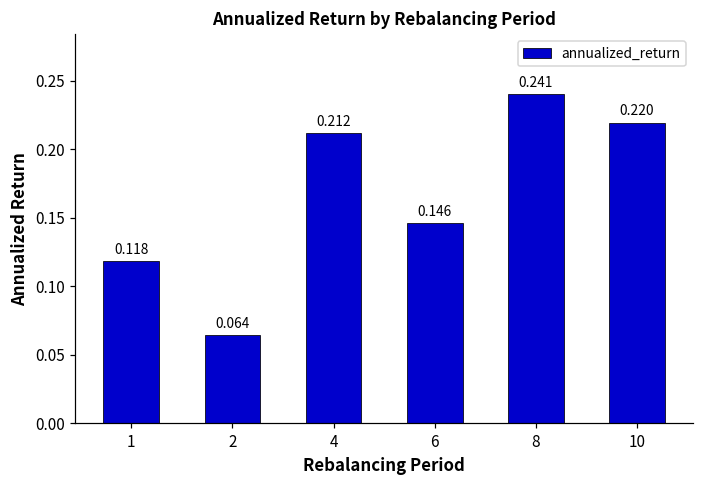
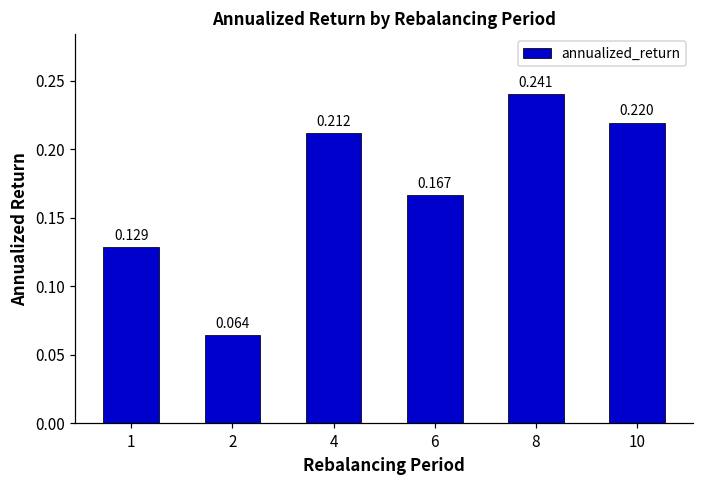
1: 0.118 -> 0.129
6: 0.146 -> 0.167
